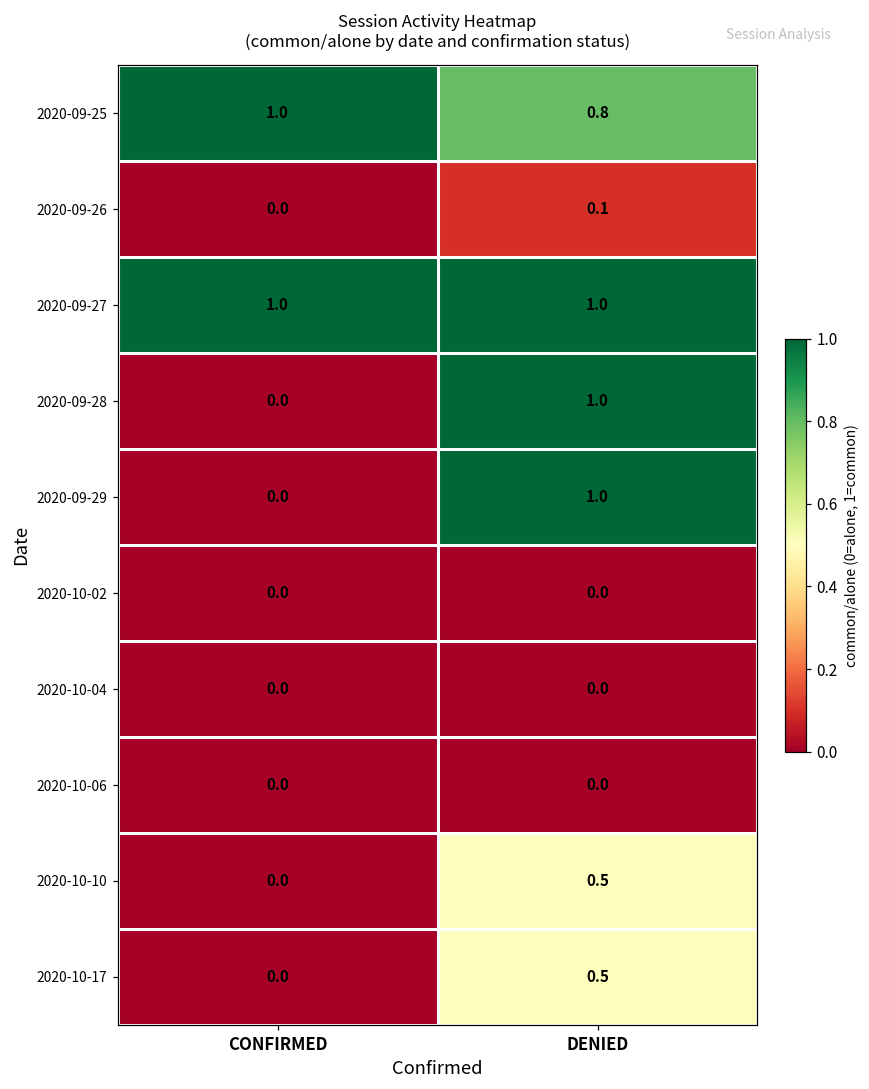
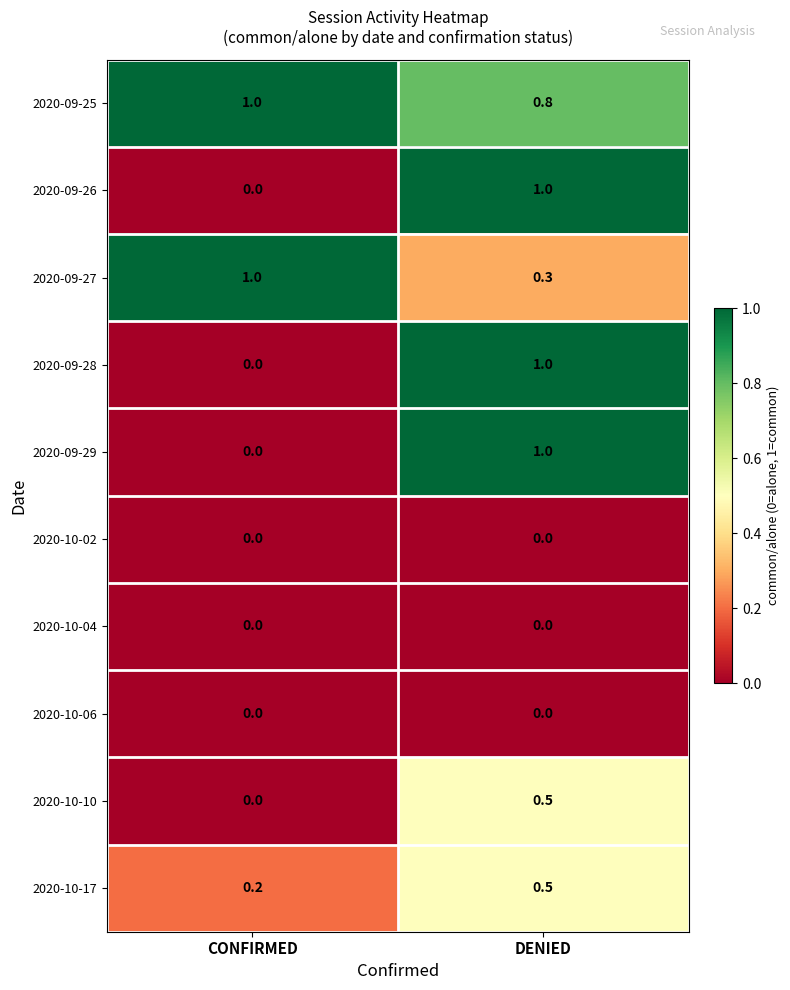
2020-09-26, DENIED: 0.1 -> 1.0
2020-09-27, DENIED: 1.0 -> 0.3
2020-10-17, CONFIRMED: 0.0 -> 0.2
